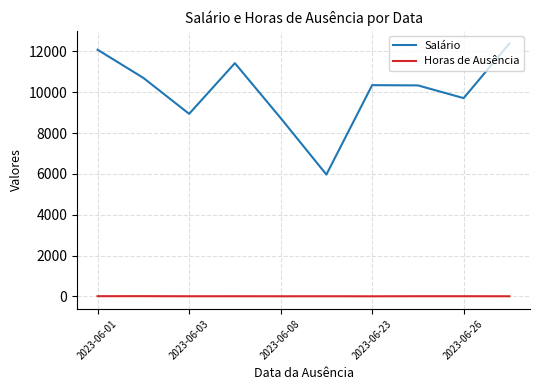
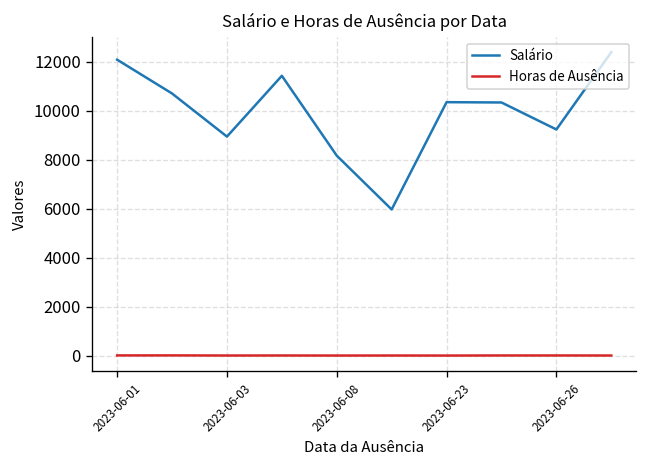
Salário, 2023-06-08: 8700 -> 8200
Salário, 2023-06-26: 9700 -> 9200
